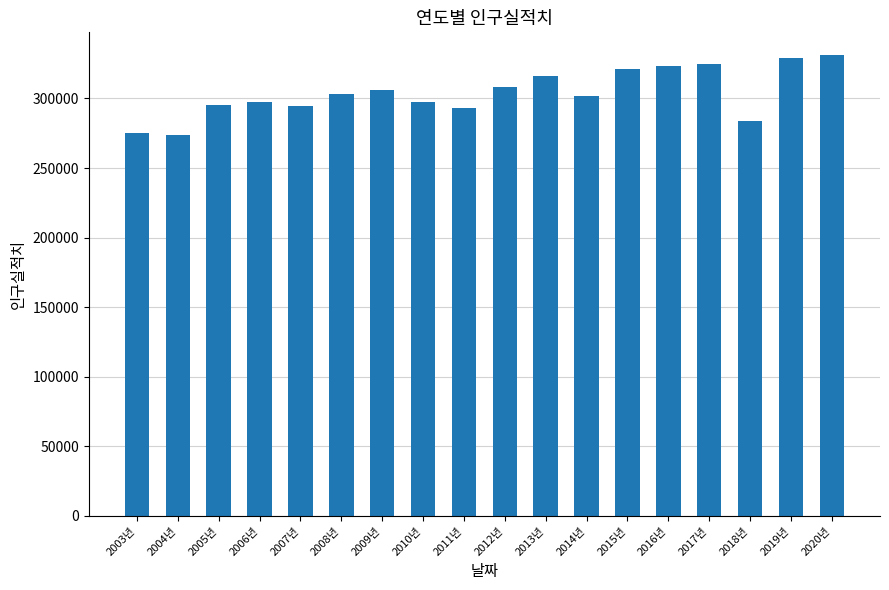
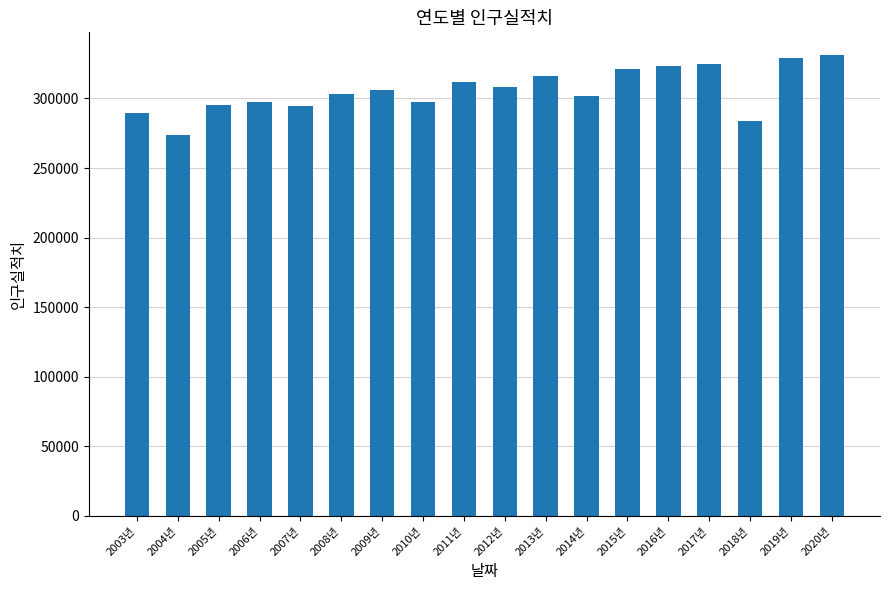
2003년: 275000 -> 290000
2011년: 293000 -> 312000
